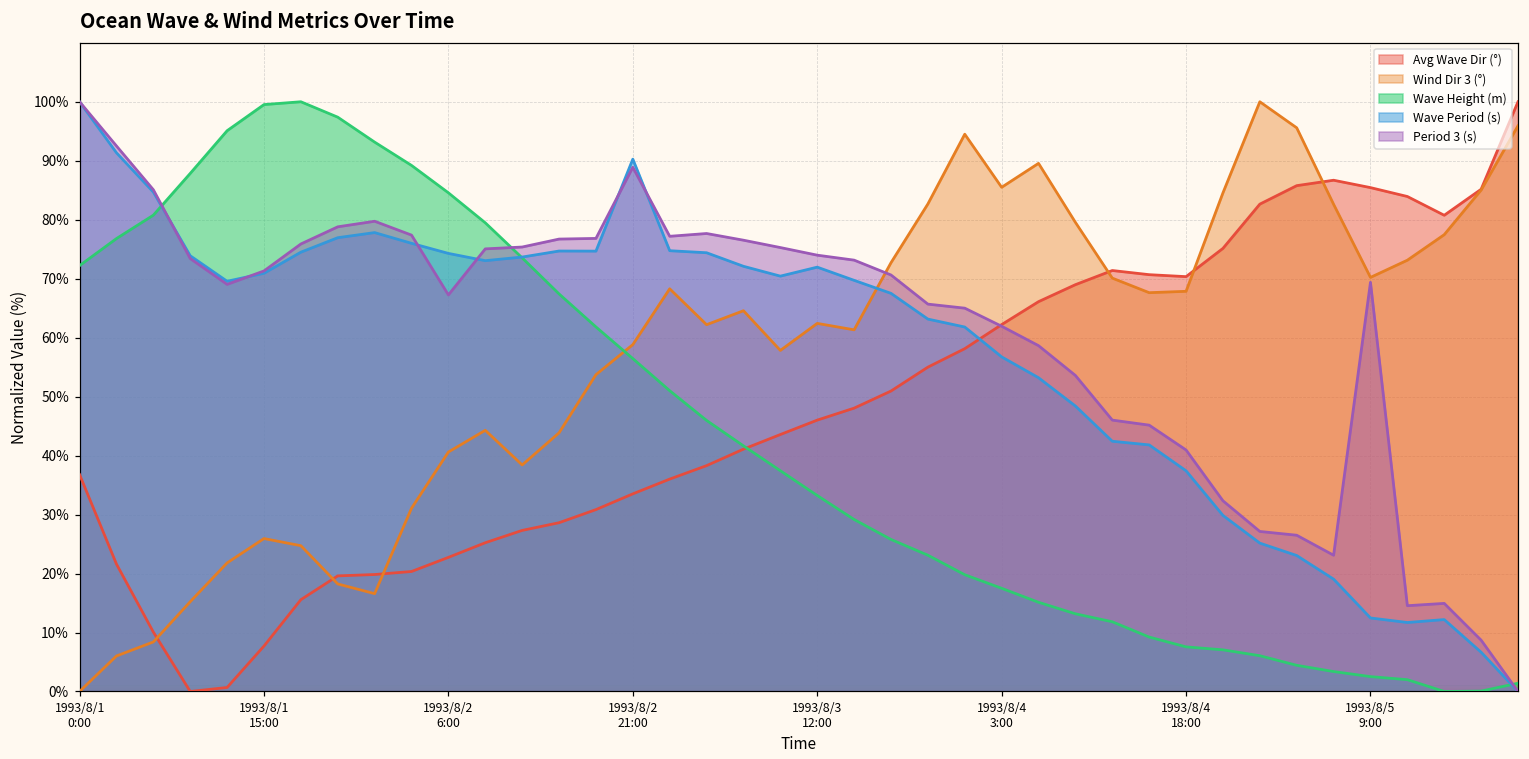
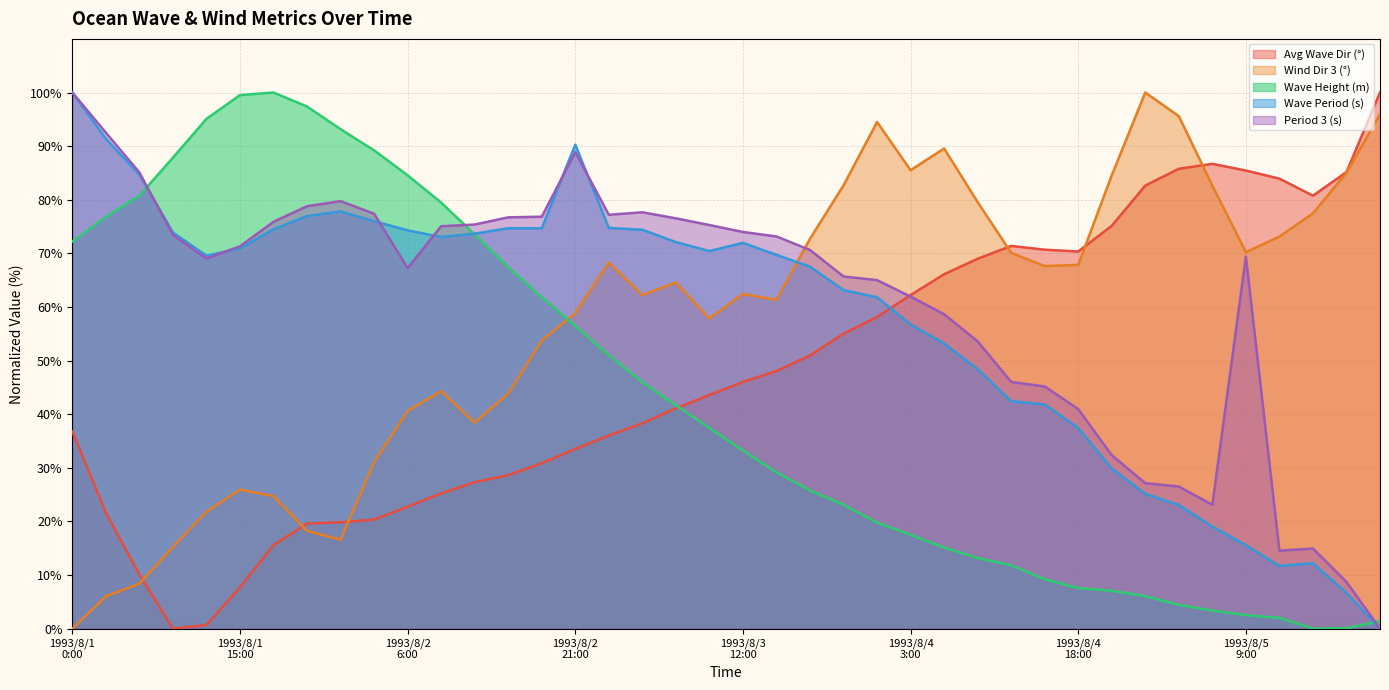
Wave Period (s), 1993/8/5 9:00: 12% -> 16%
